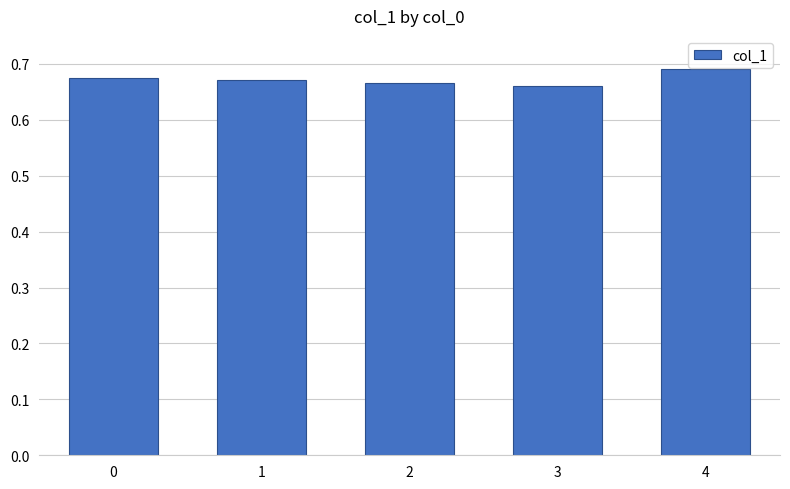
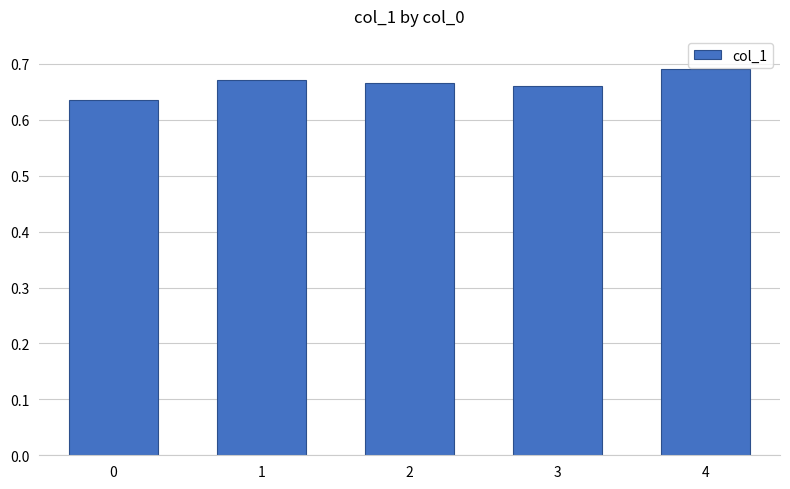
0: 0.68 -> 0.64
